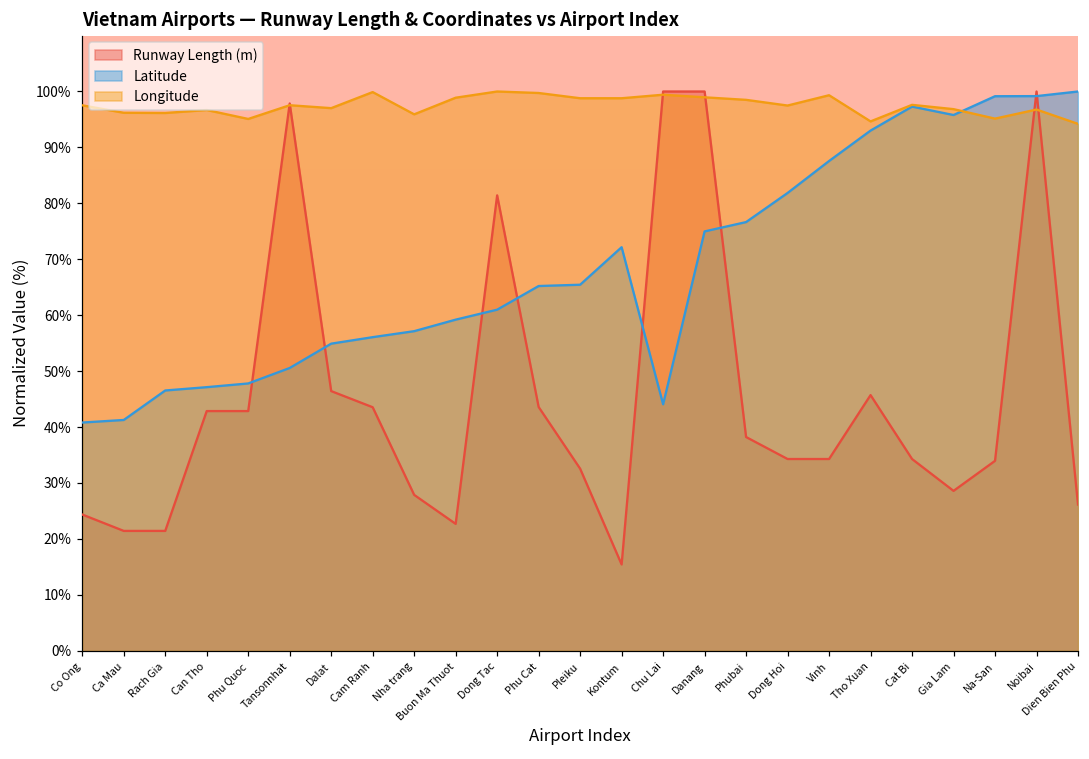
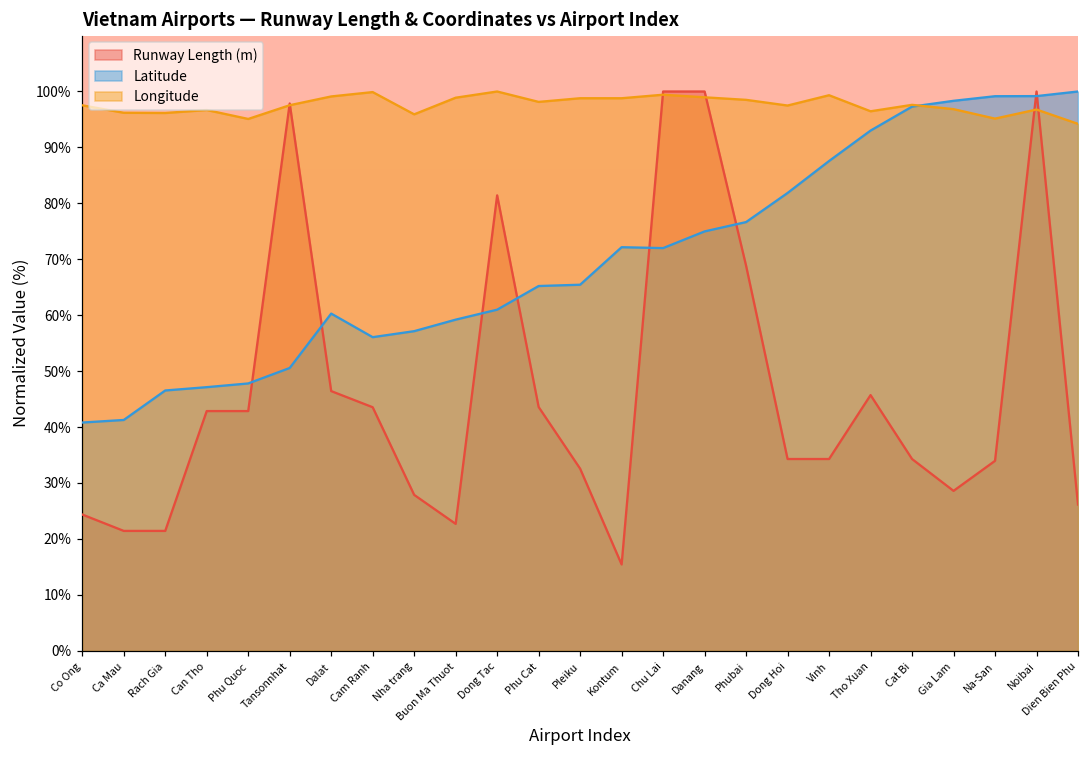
Latitude, Dalat: 55% -> 60%
Longitude, Dalat: 97% -> 99%
Longitude, Phu Cat: 100% -> 98%
Latitude, Chu Lai: 44% -> 72%
Runway Length (m), Phubai: 38% -> 69%
Longitude, Tho Xuan: 95% -> 96%
Latitude, Gia Lam: 96% -> 98%
